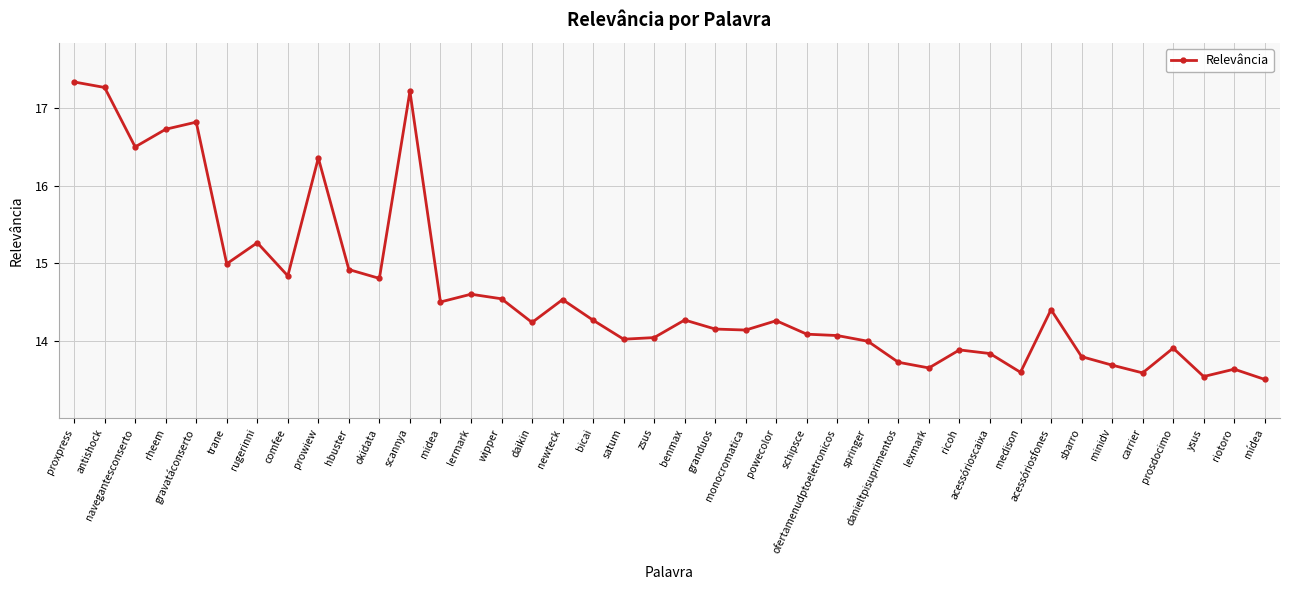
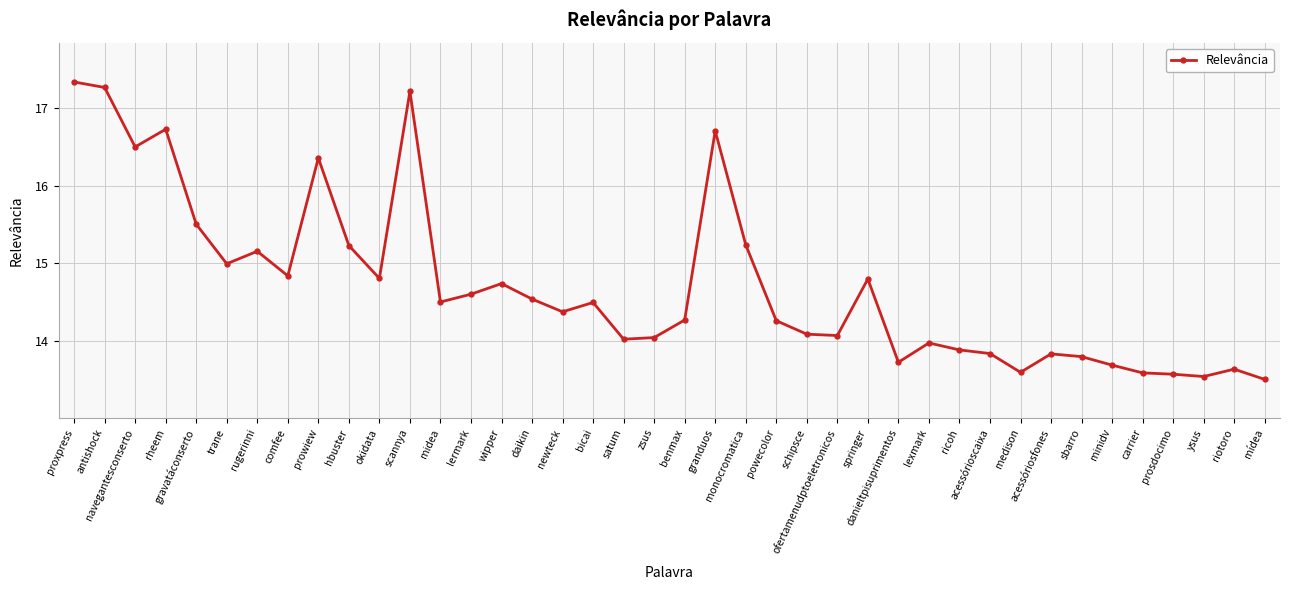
gravatáconserto: 16.8 -> 15.5
rugerinni: 15.3 -> 15.2
hbuster: 14.9 -> 15.2
wipper: 14.5 -> 14.7
daikin: 14.2 -> 14.5
newteck: 14.5 -> 14.4
bicai: 14.3 -> 14.5
granduos: 14.2 -> 16.7
monocromatica: 14.1 -> 15.2
springer: 14.0 -> 14.8
lexmark: 13.7 -> 14.0
acessóriosfones: 14.4 -> 13.8
prosdocimo: 13.9 -> 13.6
